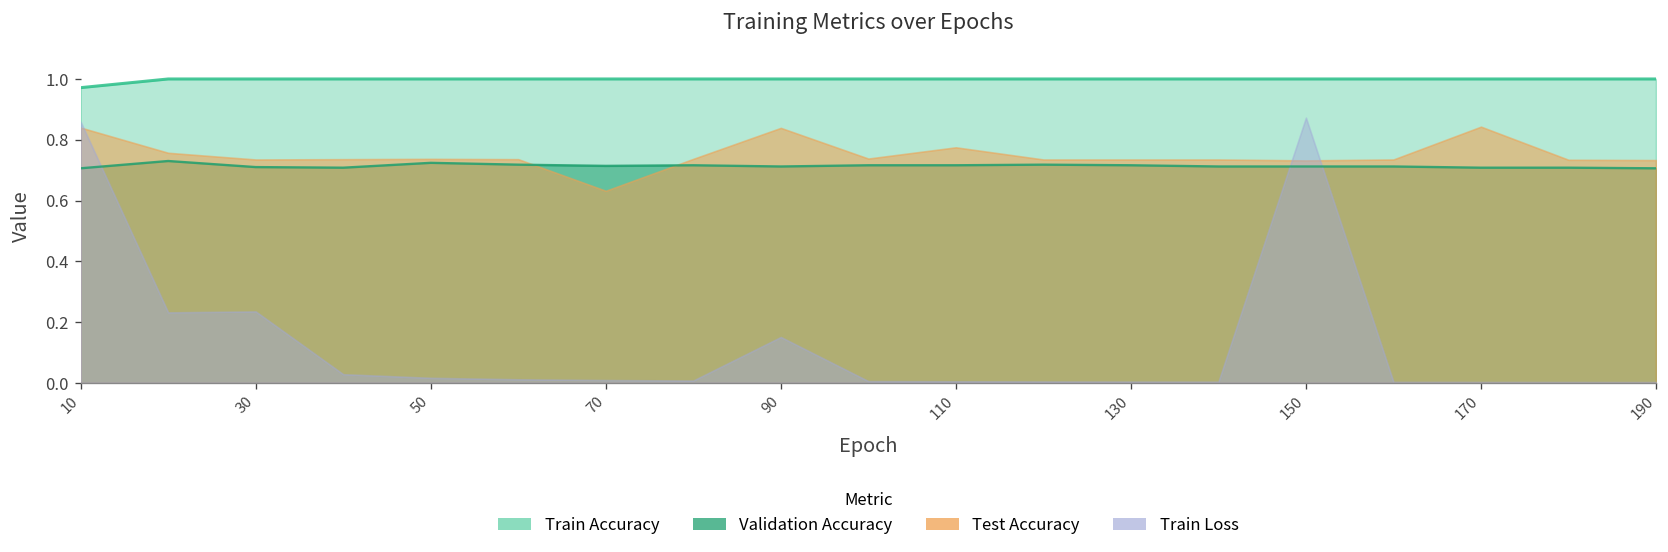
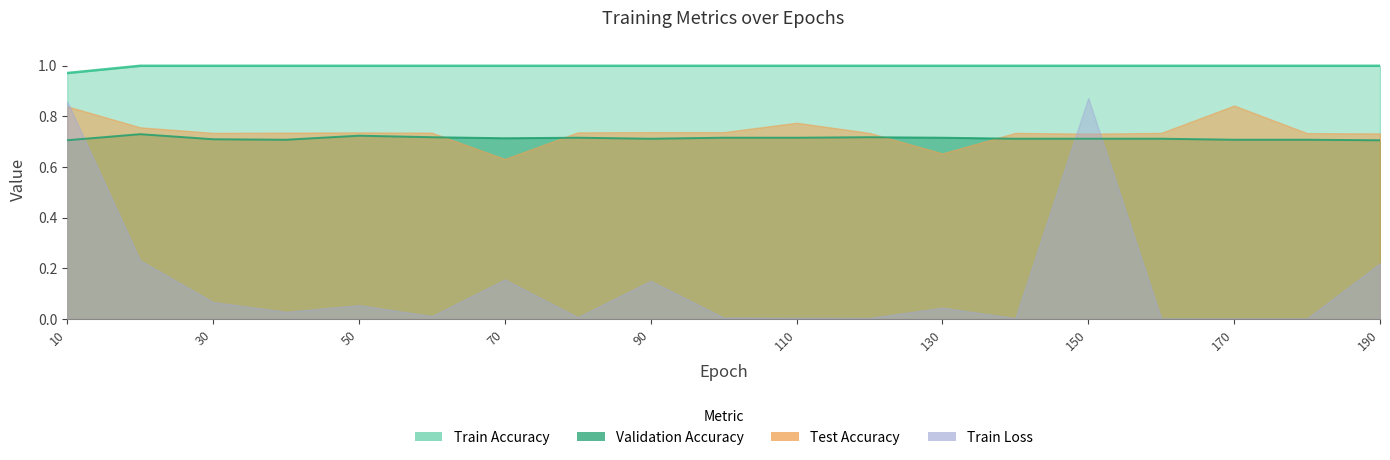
Train Loss, 30: 0.24 -> 0.07
Train Loss, 50: 0.02 -> 0.05
Train Loss, 70: 0.01 -> 0.16
Test Accuracy, 90: 0.84 -> 0.74
Test Accuracy, 130: 0.74 -> 0.65
Train Loss, 130: 0.00 -> 0.04
Train Loss, 190: 0.00 -> 0.22
